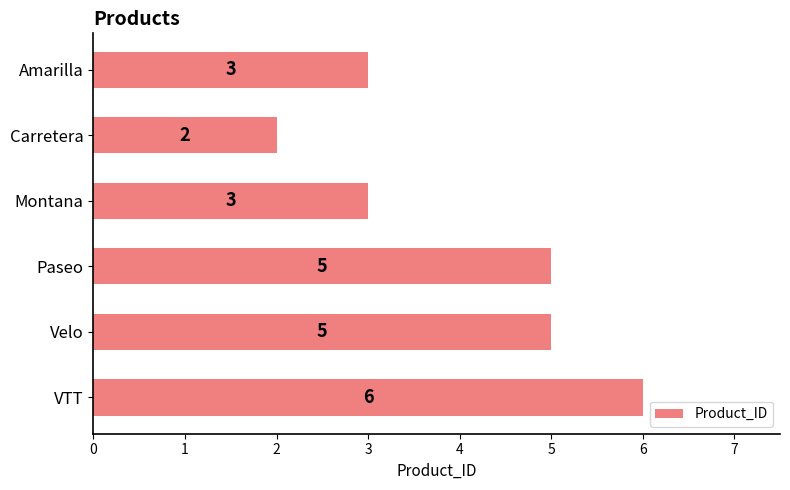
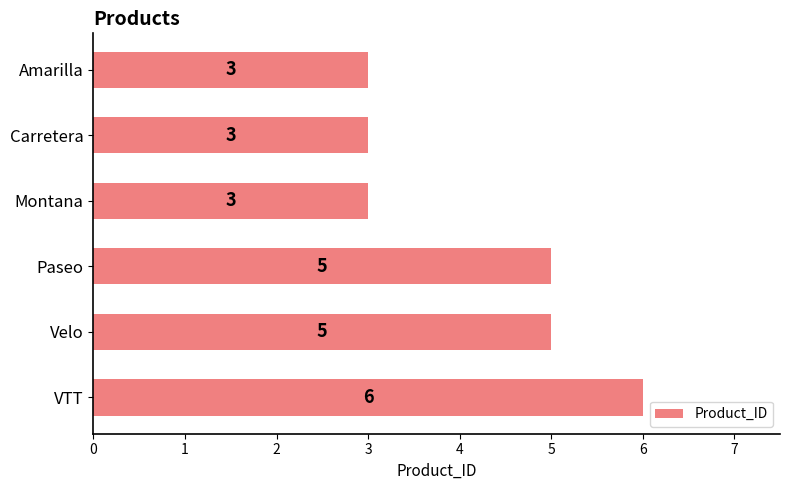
Carretera: 2 -> 3
